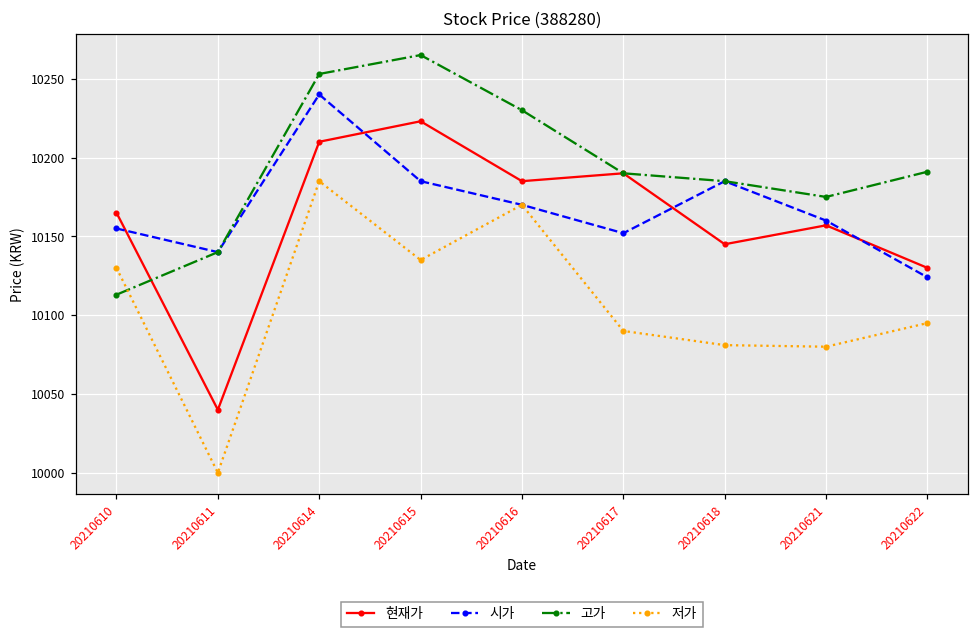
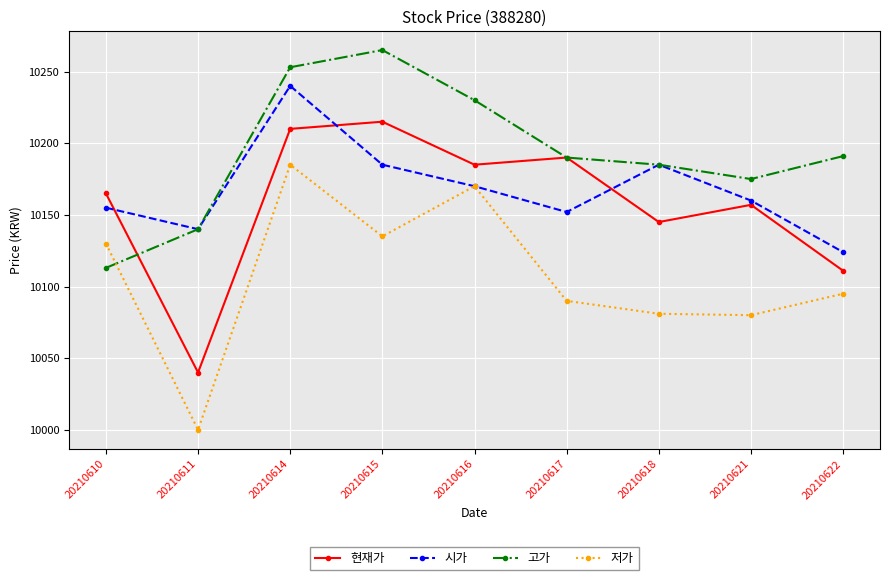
현재가, 20210615: 10223 -> 10215
현재가, 20210622: 10130 -> 10111
